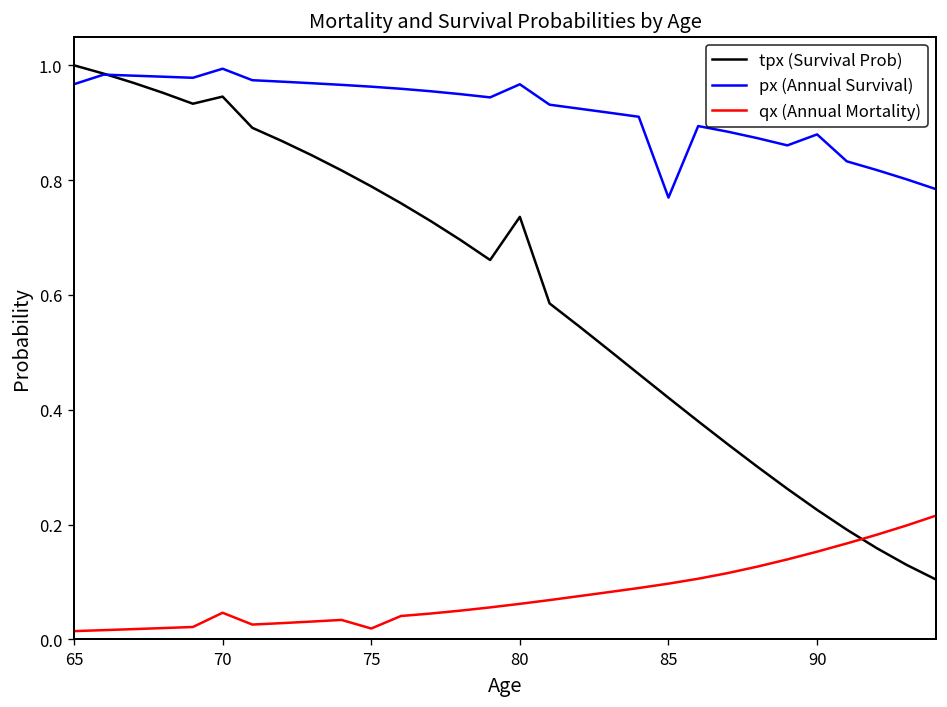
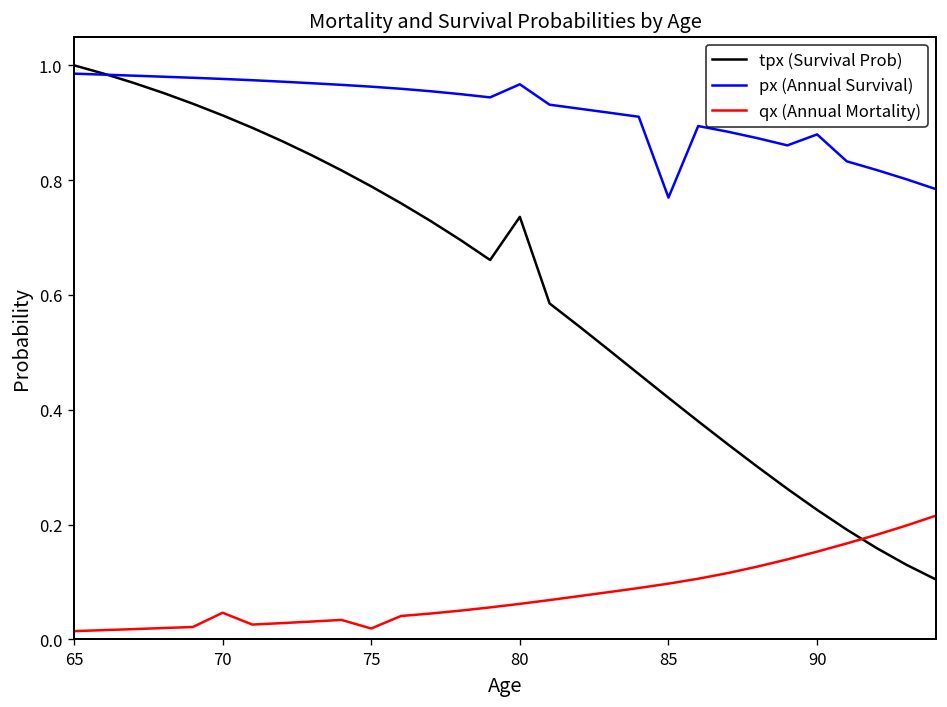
px (Annual Survival), 65: 0.97 -> 0.99
tpx (Survival Prob), 70: 0.95 -> 0.91
px (Annual Survival), 70: 0.99 -> 0.98
